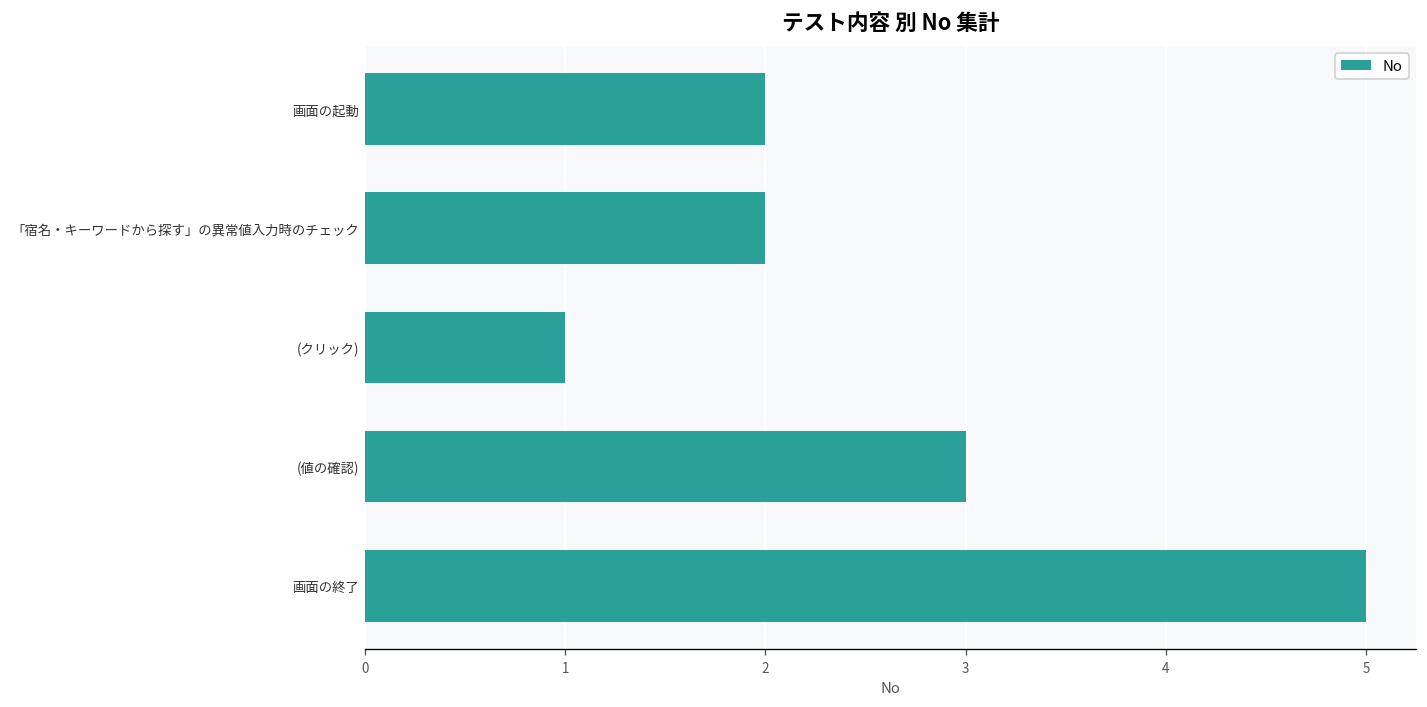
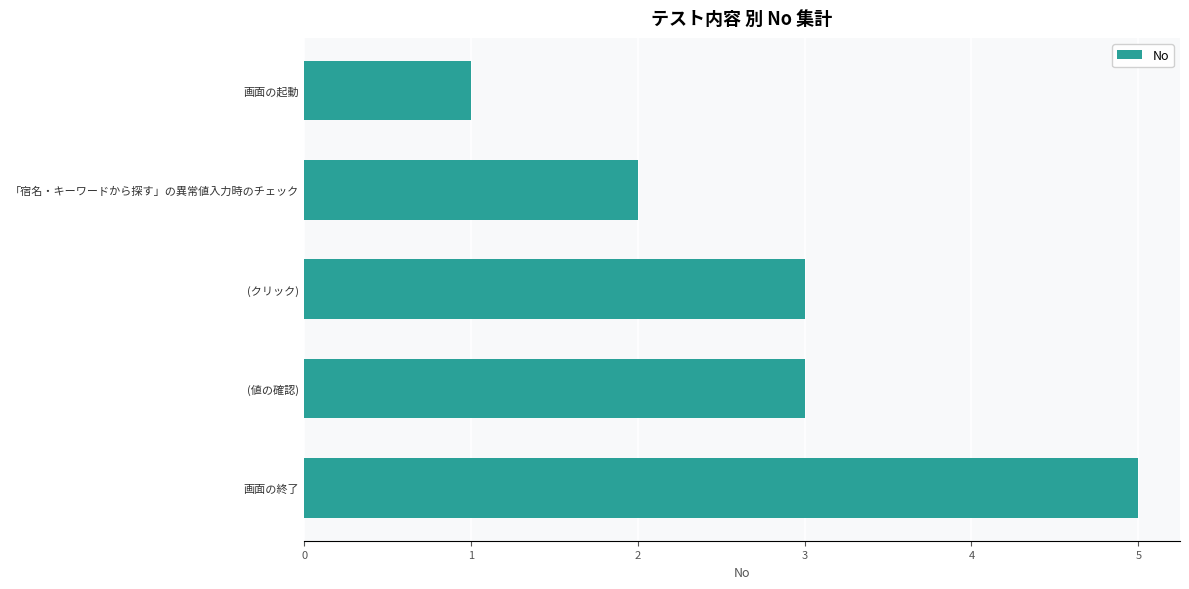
画面の起動: 2 -> 1
(クリック): 1 -> 3
